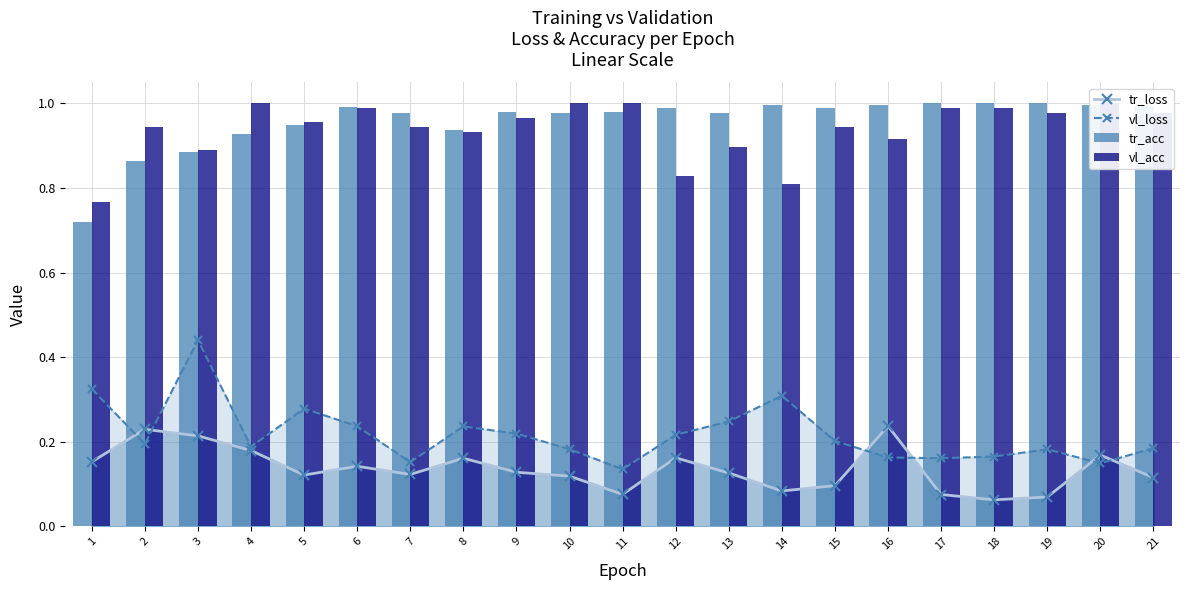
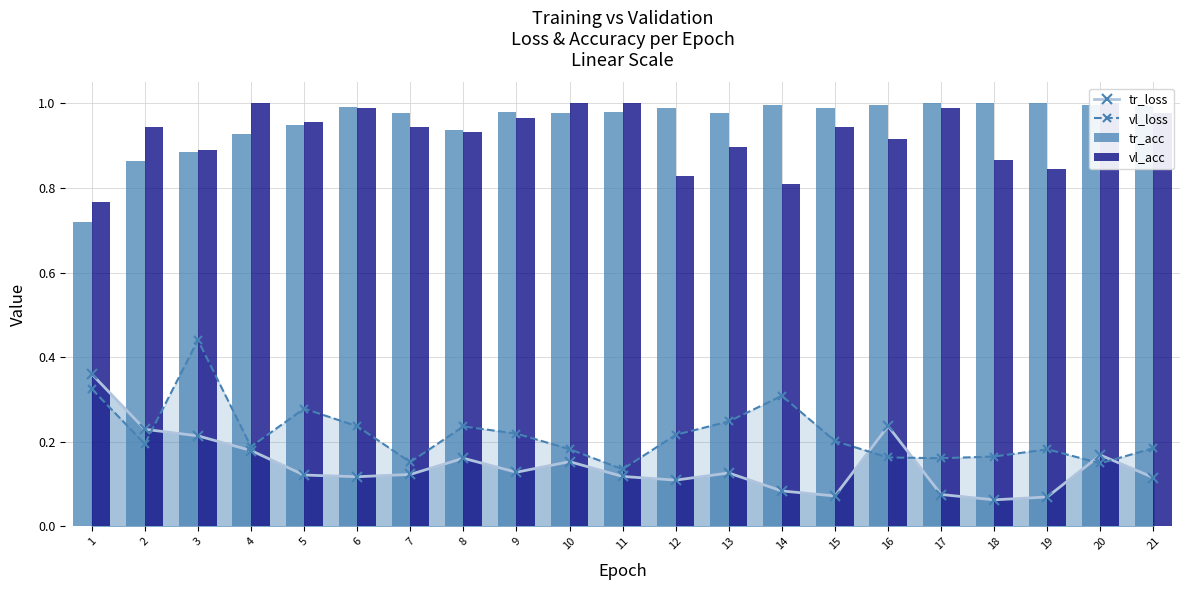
tr_loss, 1: 0.15 -> 0.36
tr_loss, 6: 0.14 -> 0.12
tr_loss, 10: 0.12 -> 0.15
tr_loss, 11: 0.08 -> 0.12
tr_loss, 12: 0.16 -> 0.11
tr_loss, 15: 0.10 -> 0.07
vl_acc, 18: 0.99 -> 0.87
vl_acc, 19: 0.98 -> 0.84
